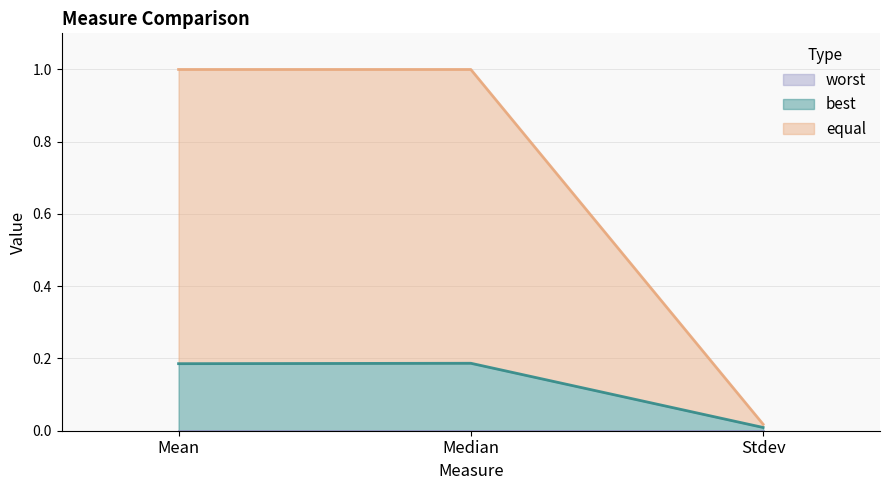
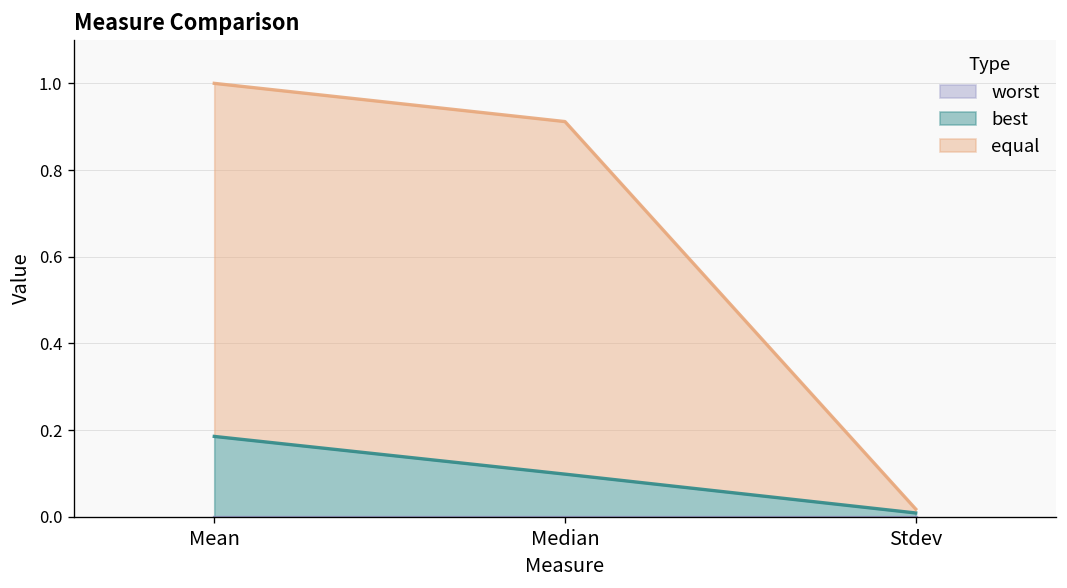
best, Median: 0.19 -> 0.10
